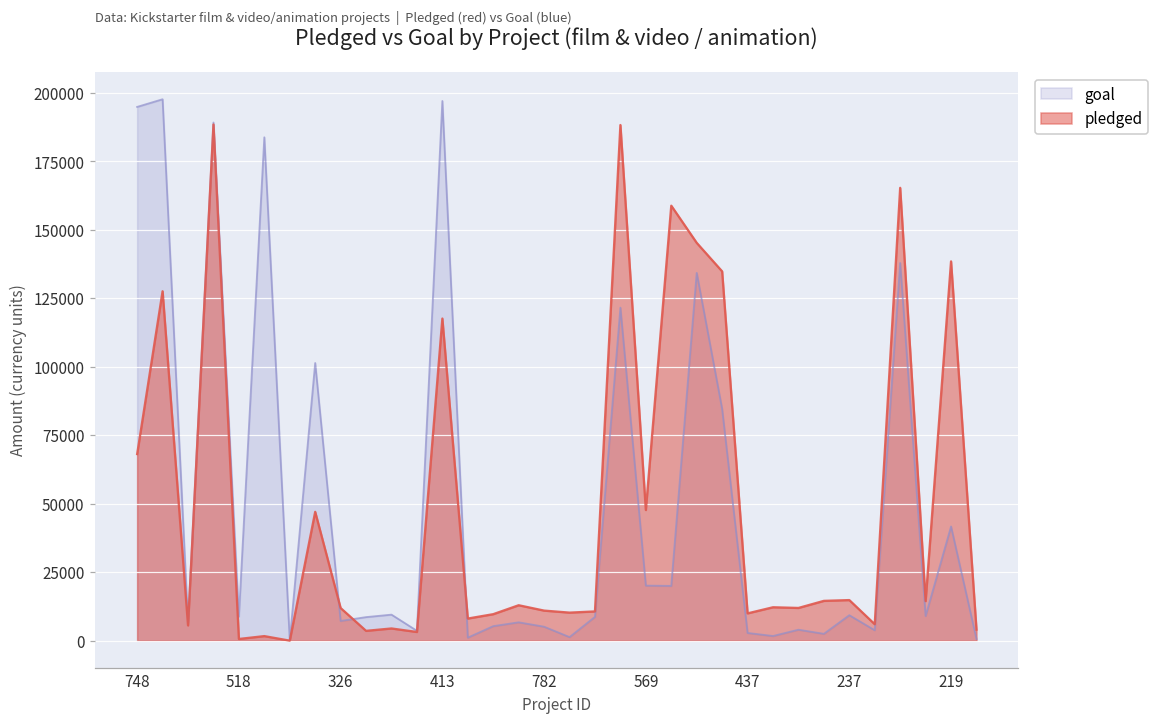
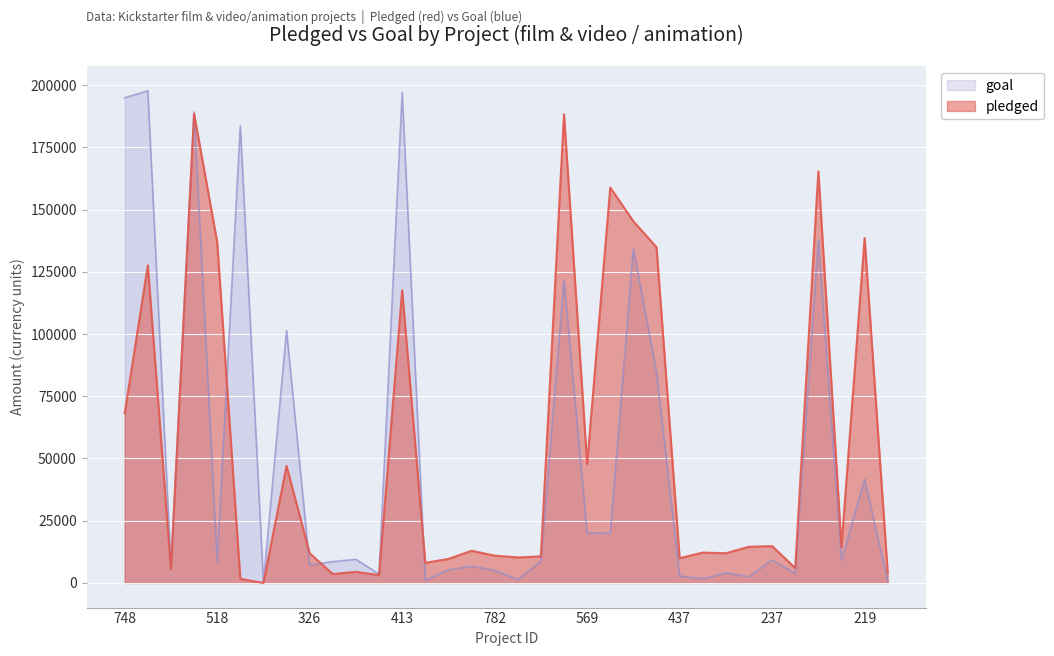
pledged, 518: 1000 -> 137000
